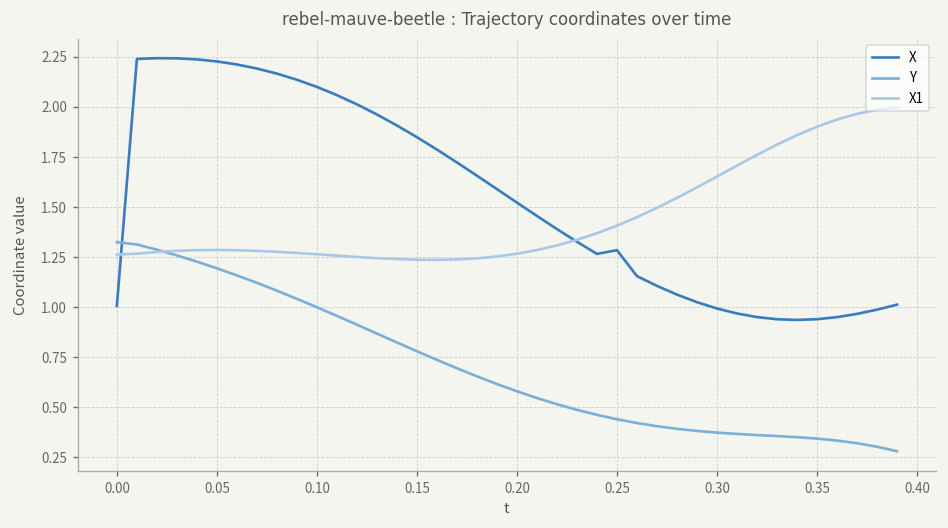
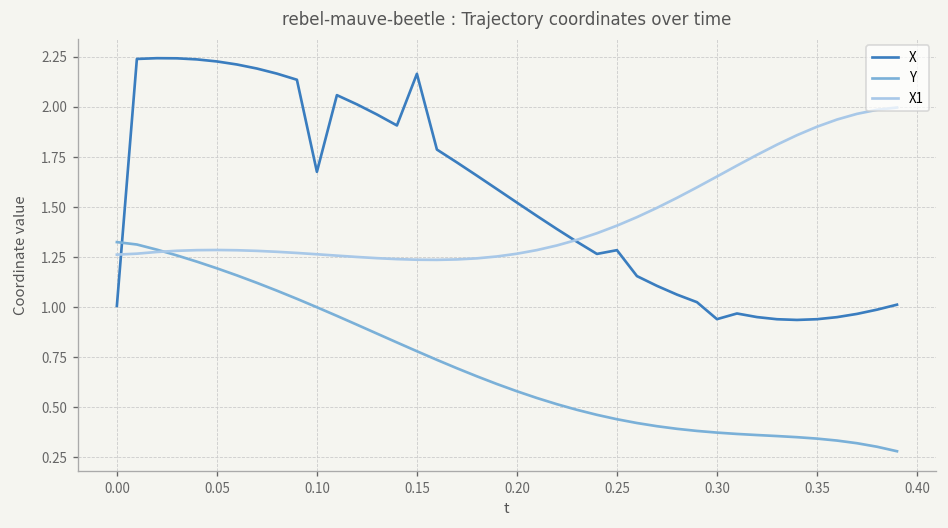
X, 0.10: 2.10 -> 1.68
X, 0.15: 1.85 -> 2.17
X, 0.30: 0.99 -> 0.94
